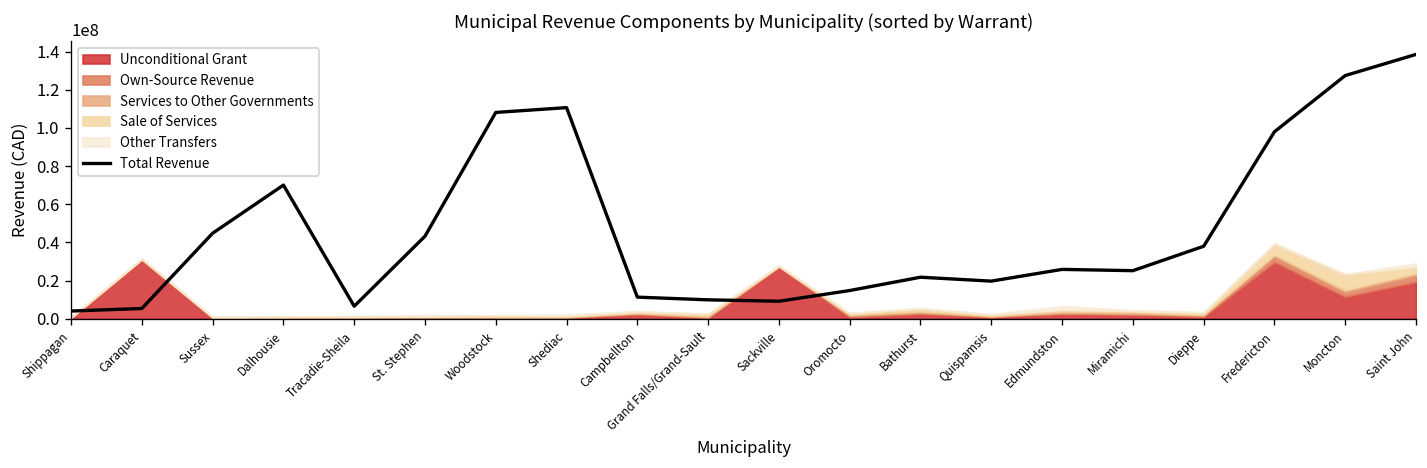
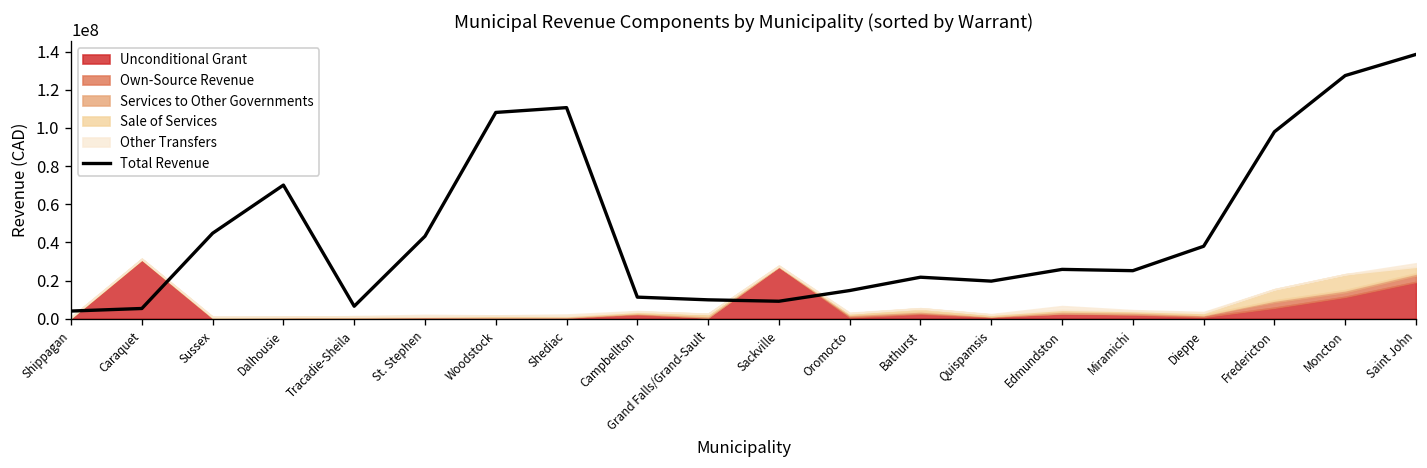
Unconditional Grant, Fredericton: 30000000 -> 6000000
